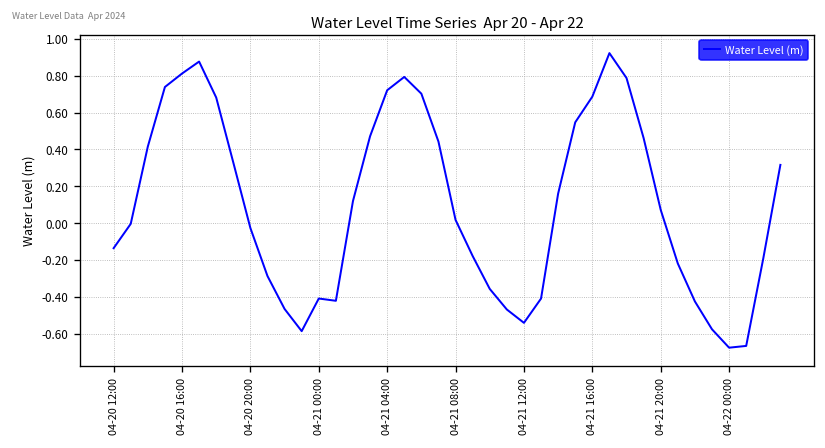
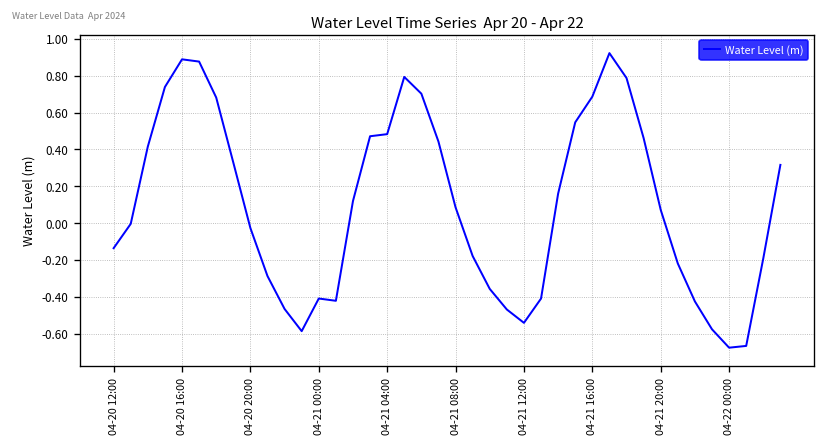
04-20 16:00: 0.81 -> 0.89
04-21 04:00: 0.72 -> 0.48
04-21 08:00: 0.02 -> 0.09
